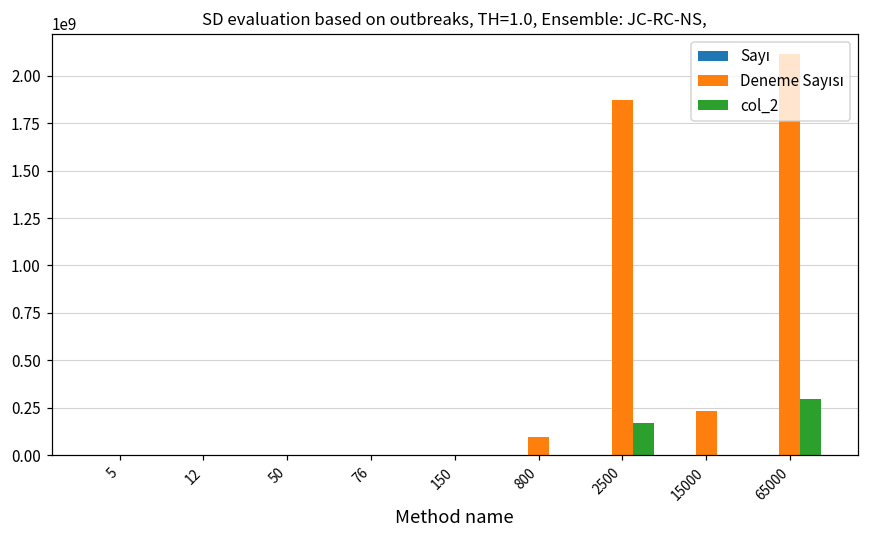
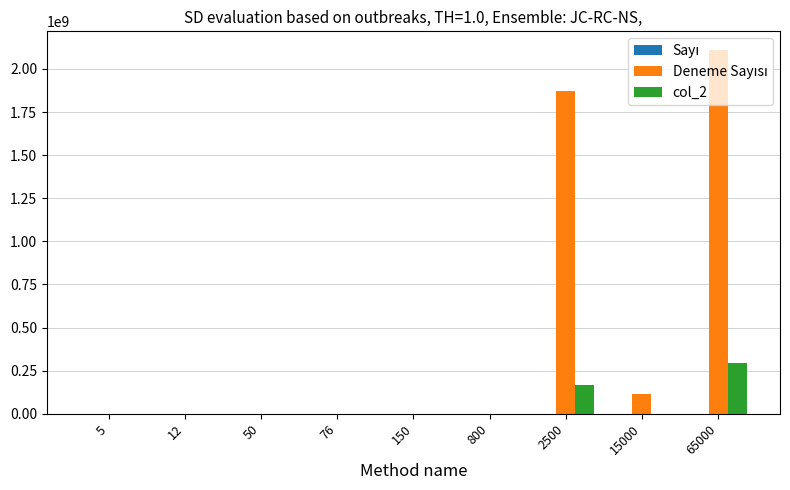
Deneme Sayısı, 800: 100000000 -> 0
Deneme Sayısı, 15000: 230000000 -> 110000000
